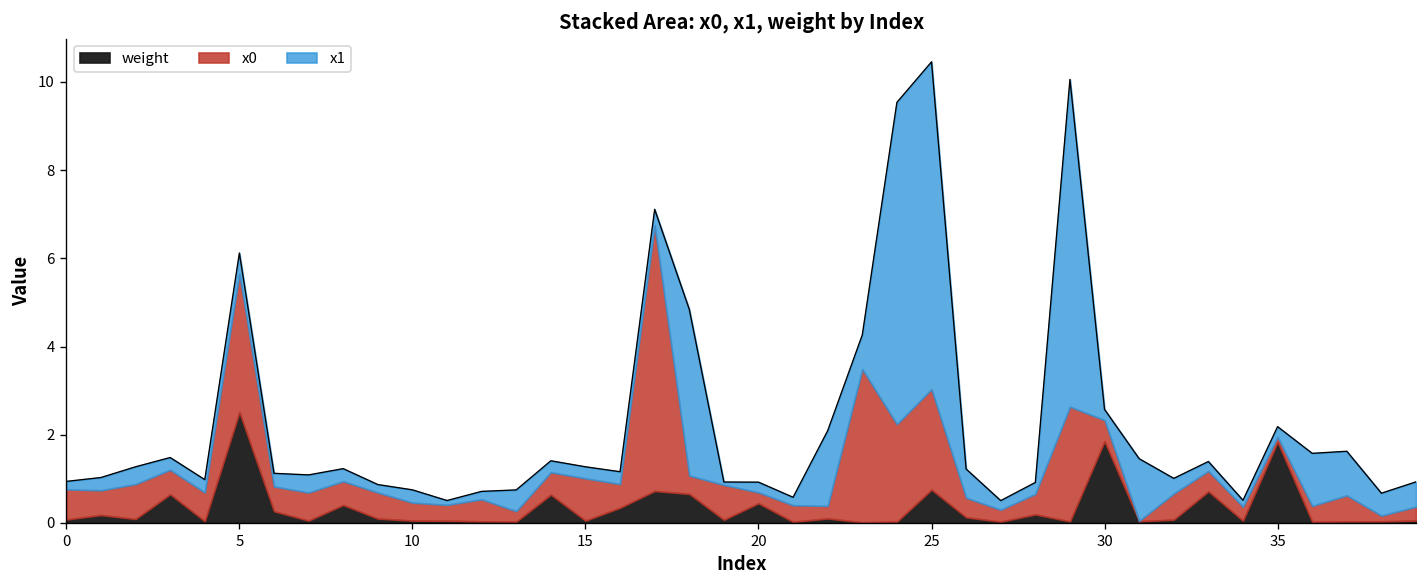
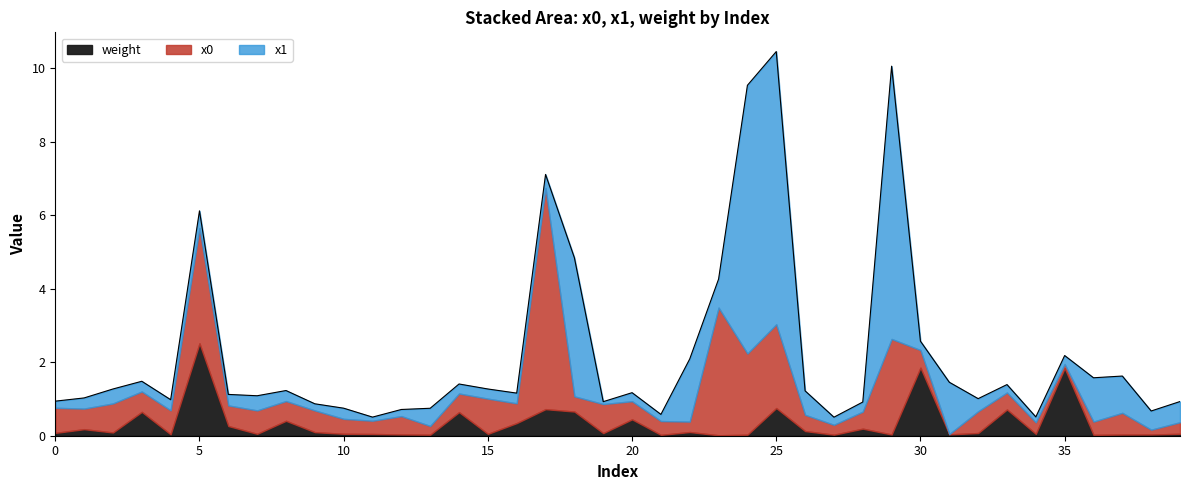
x0, 20: 0.2 -> 0.5
